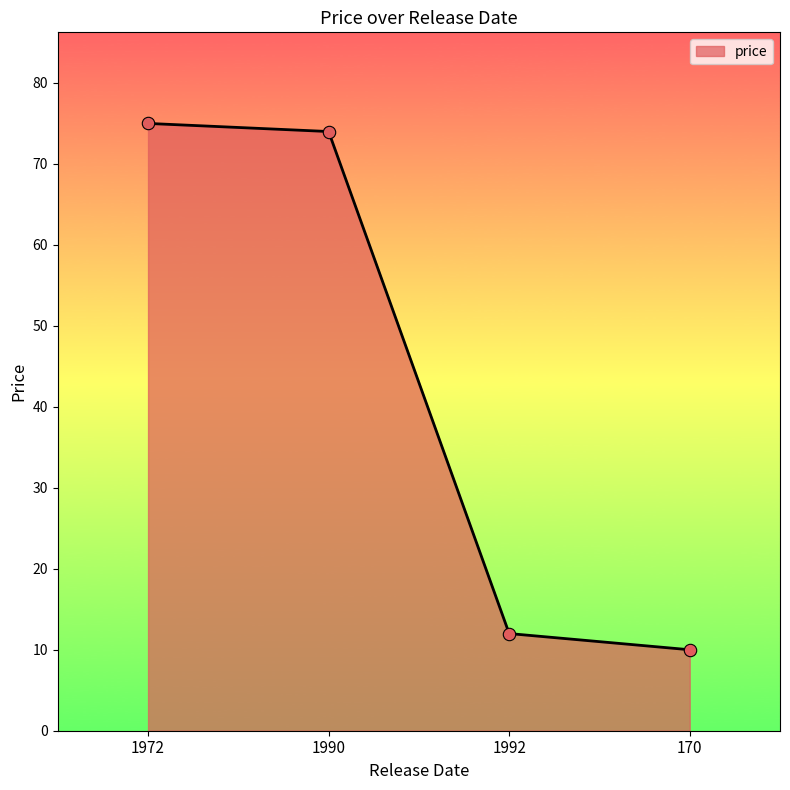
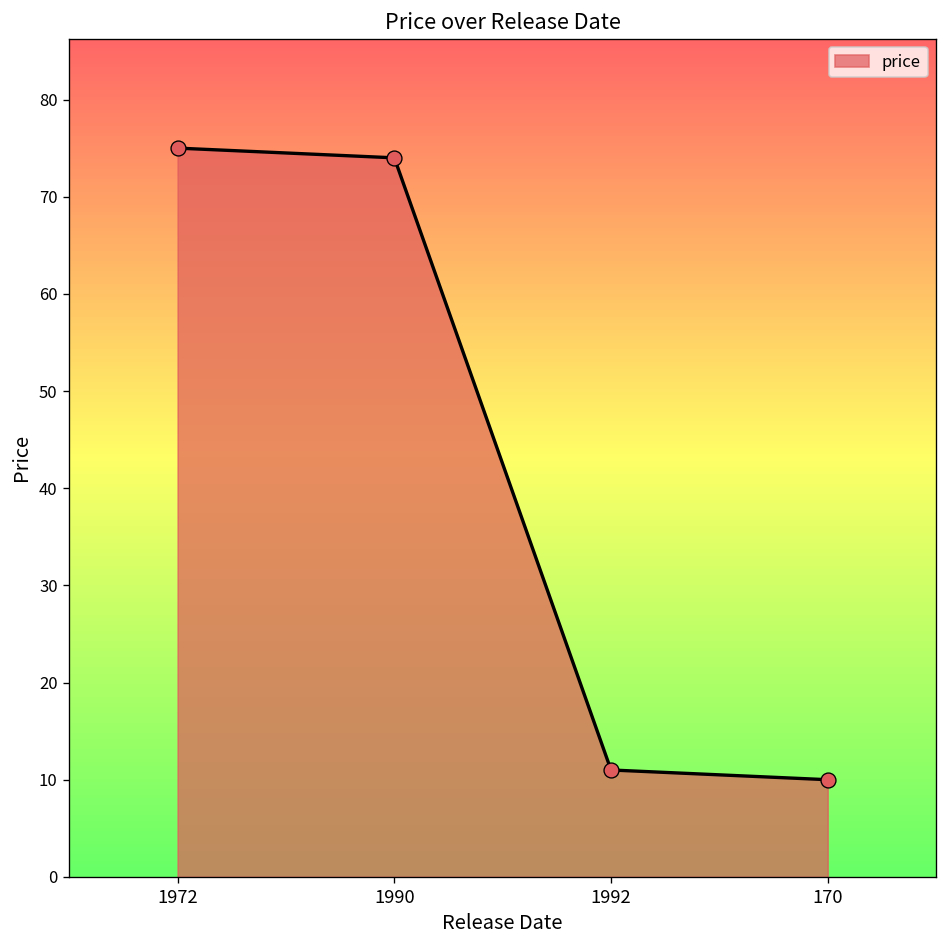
1992: 12 -> 11
